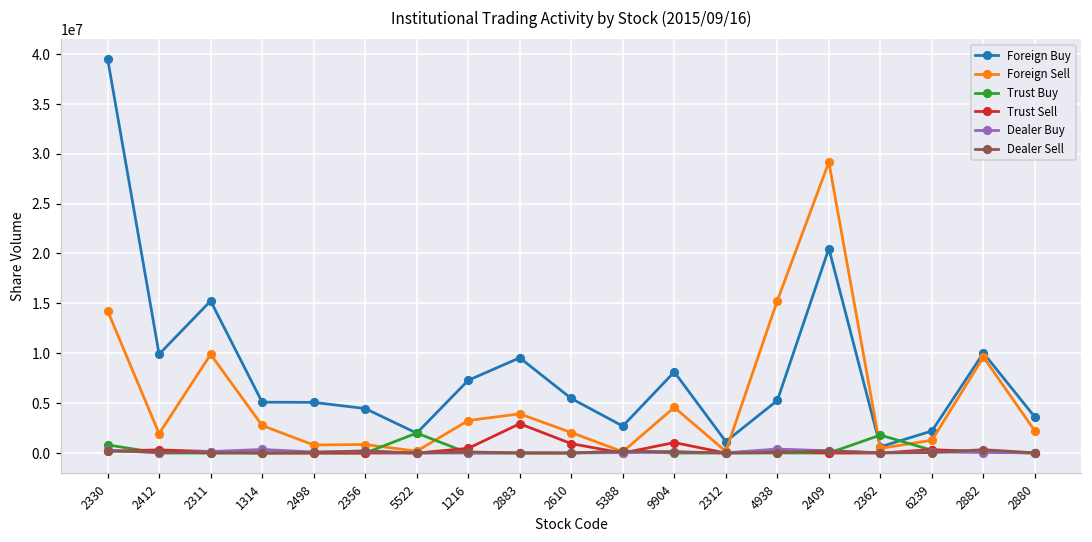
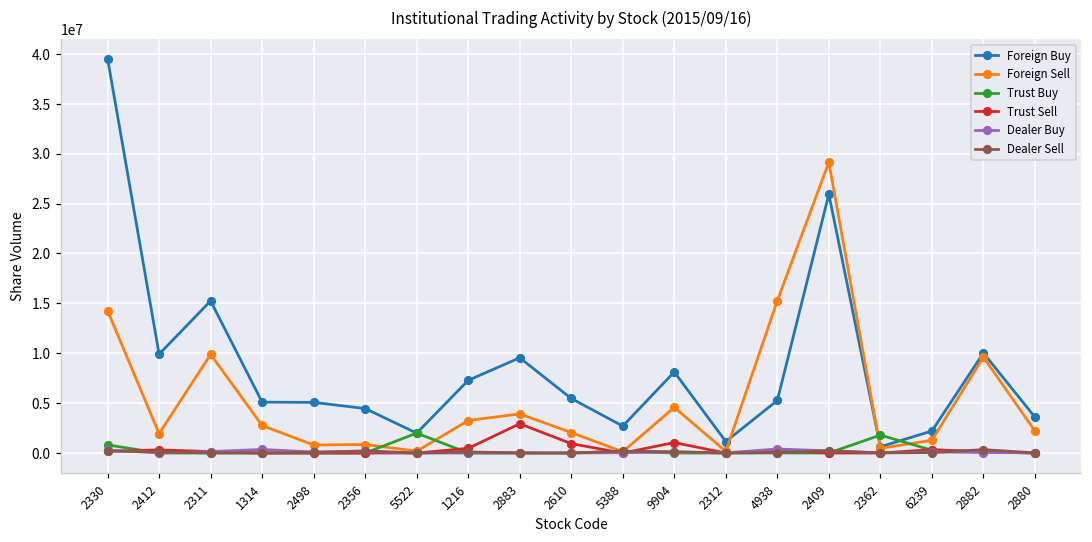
Foreign Buy, 2409: 20000000 -> 26000000
